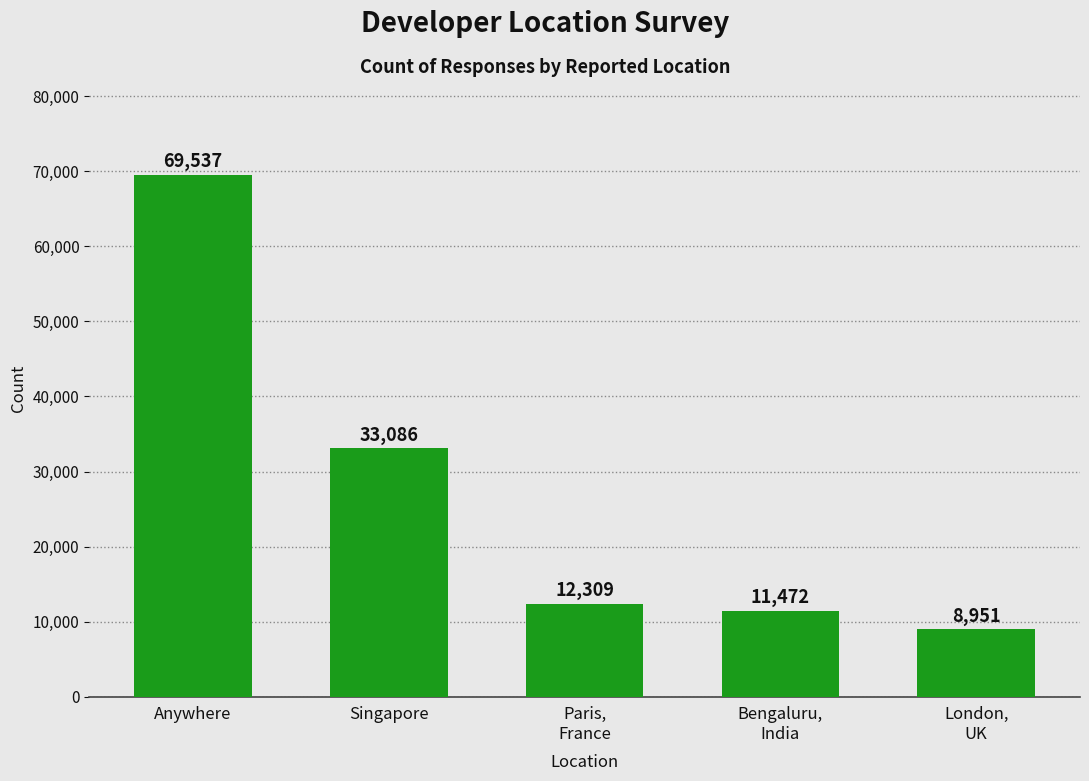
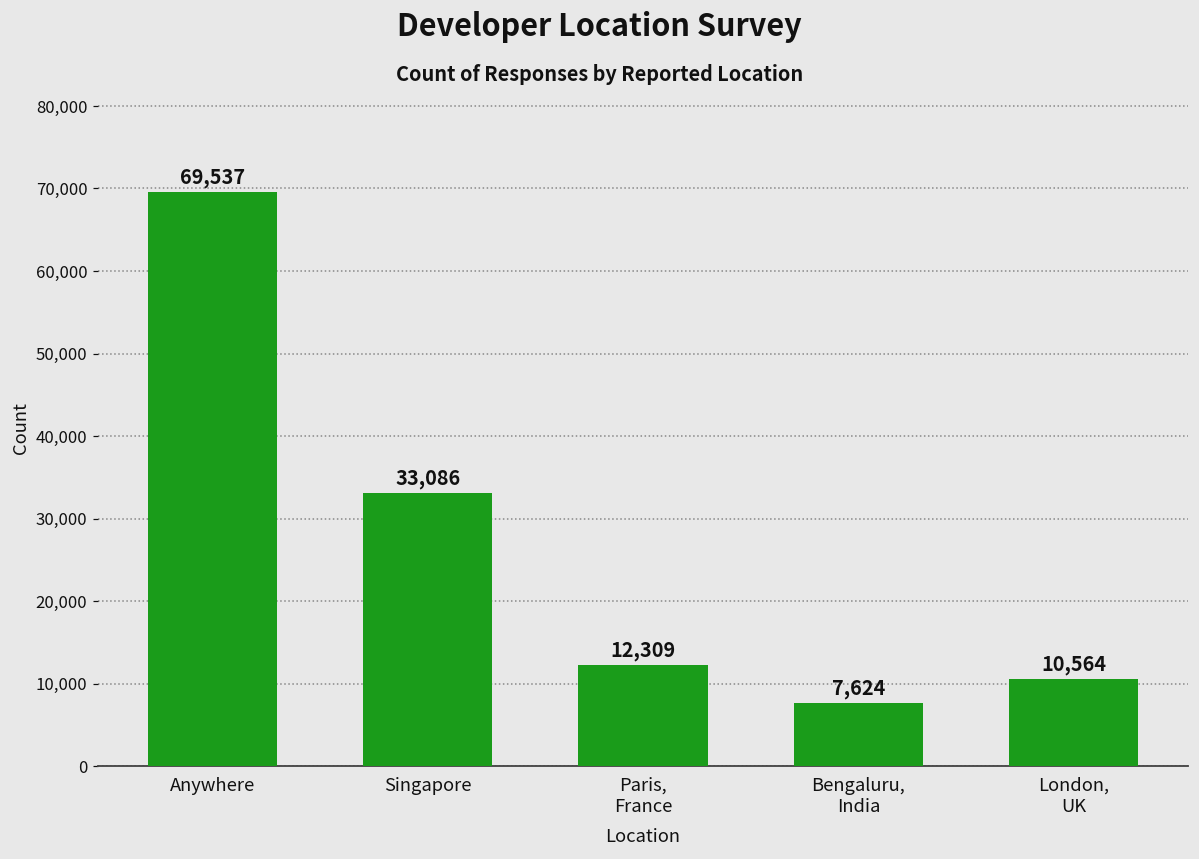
Bengaluru, India: 11,472 -> 7,624
London, UK: 8,951 -> 10,564
